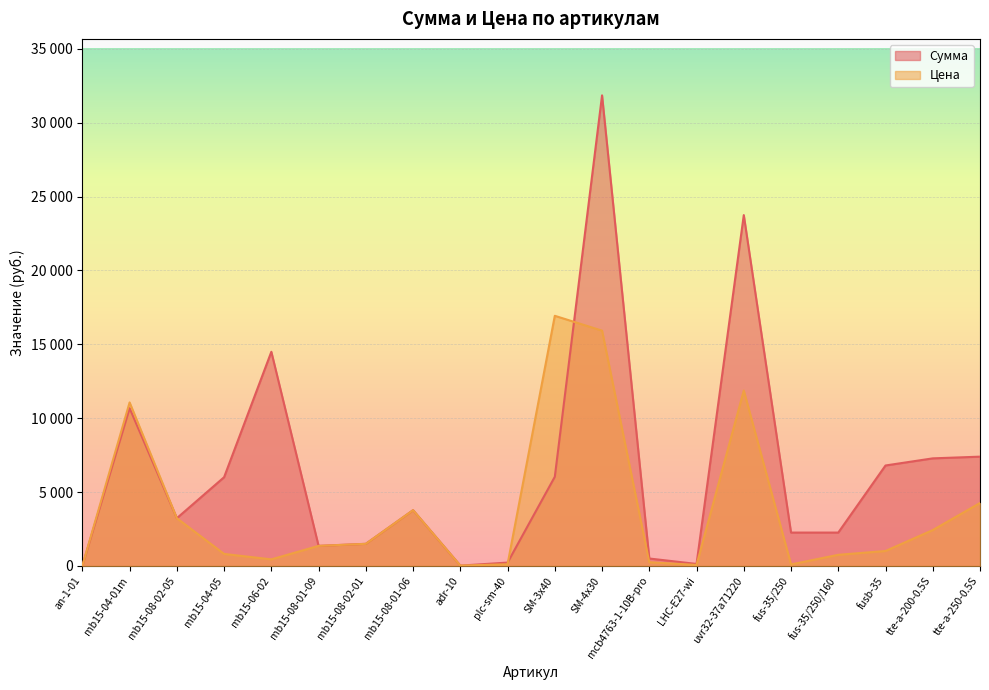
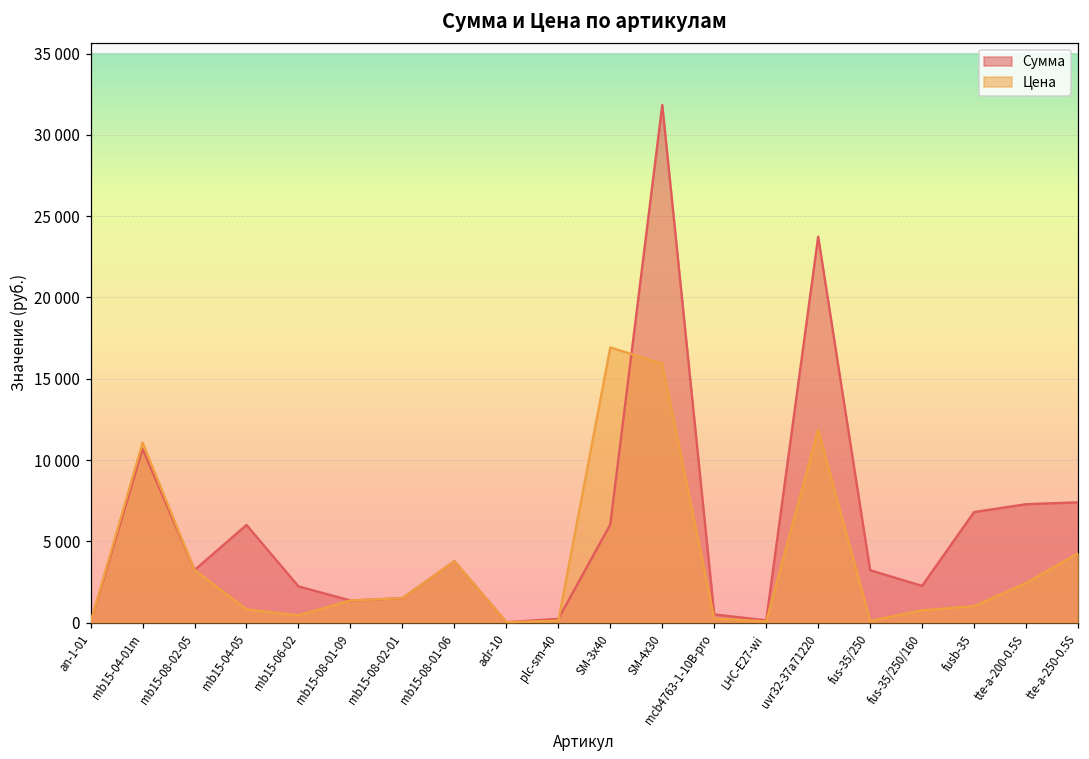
Сумма, mb15-06-02: 14500 -> 2200
Сумма, fus-35/250: 2300 -> 3200
